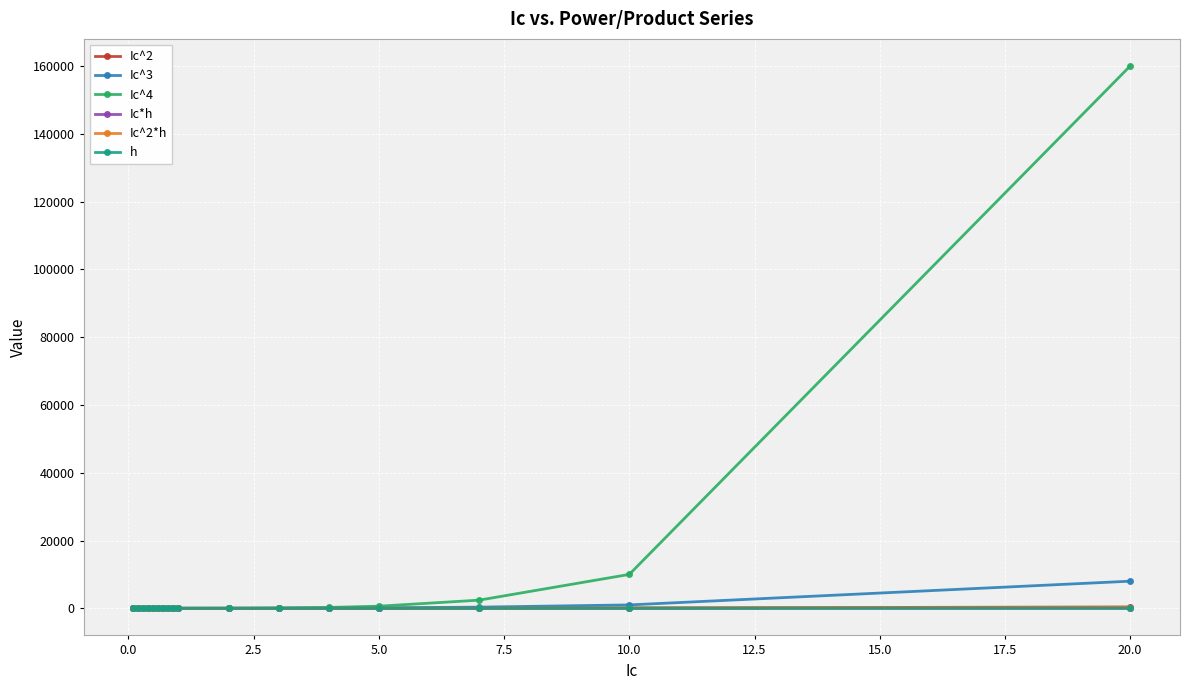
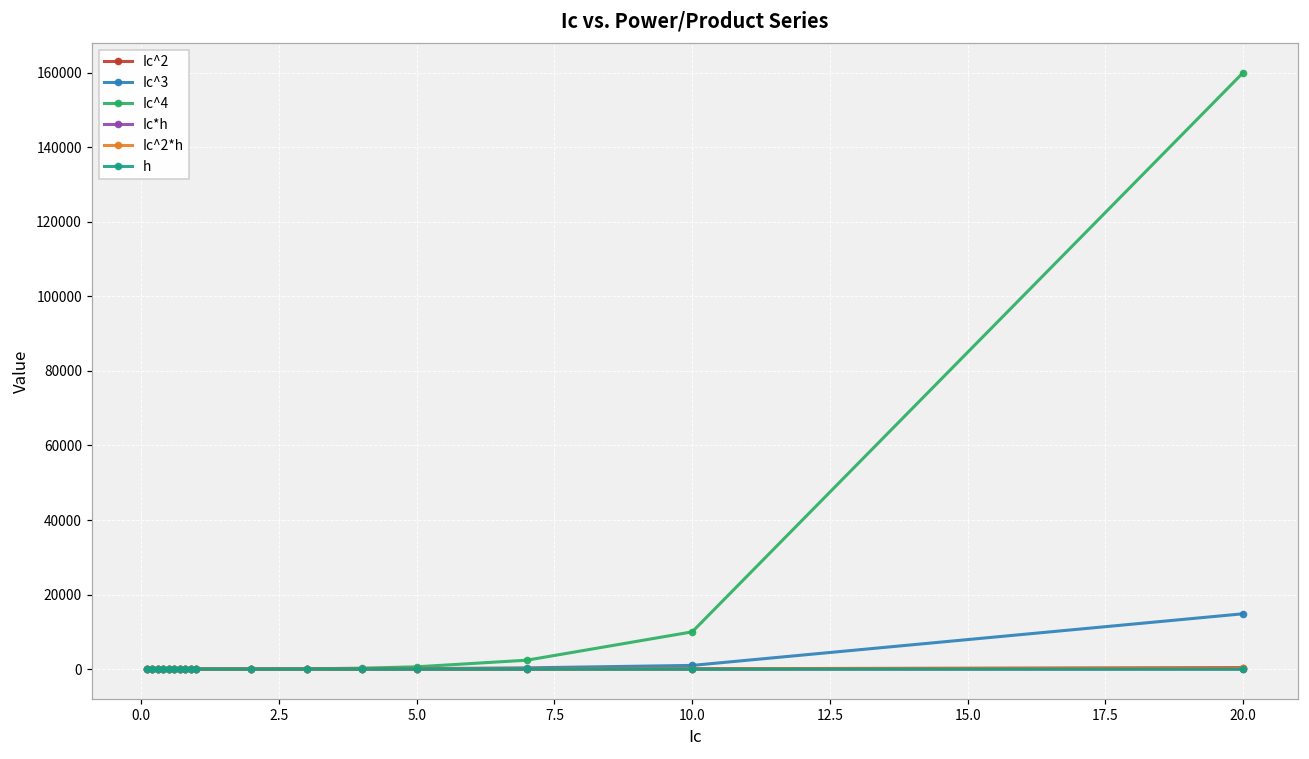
Ic^3, 20.0: 8000 -> 15000
